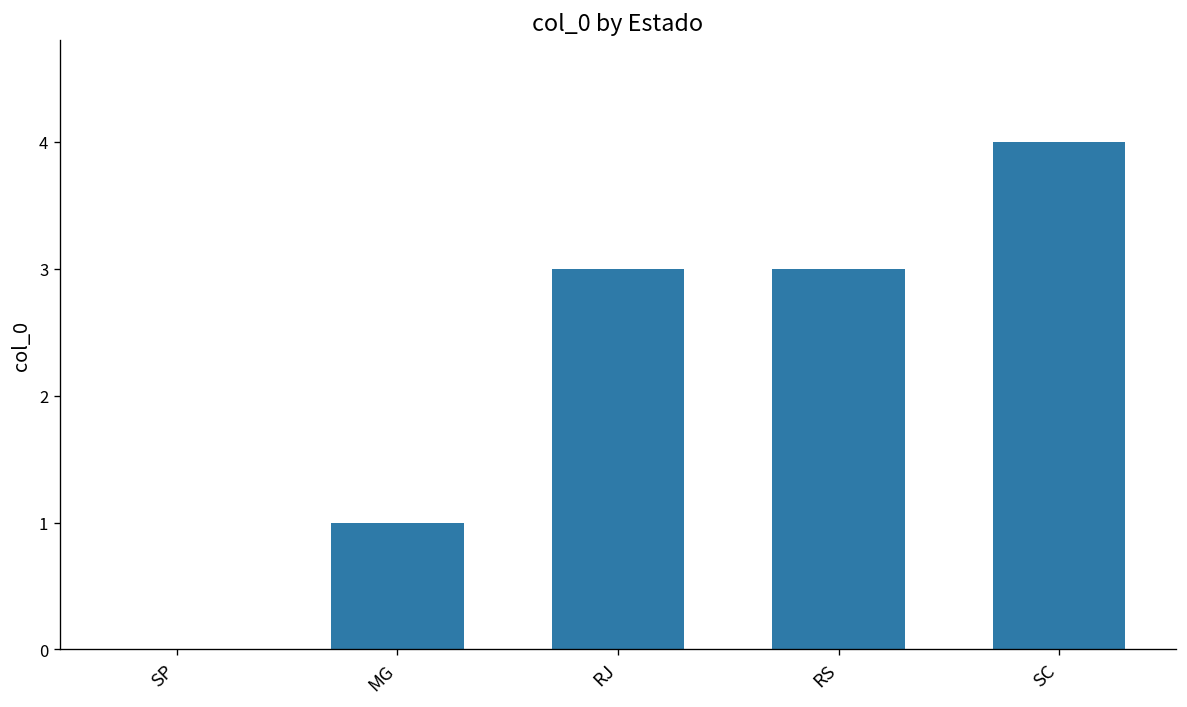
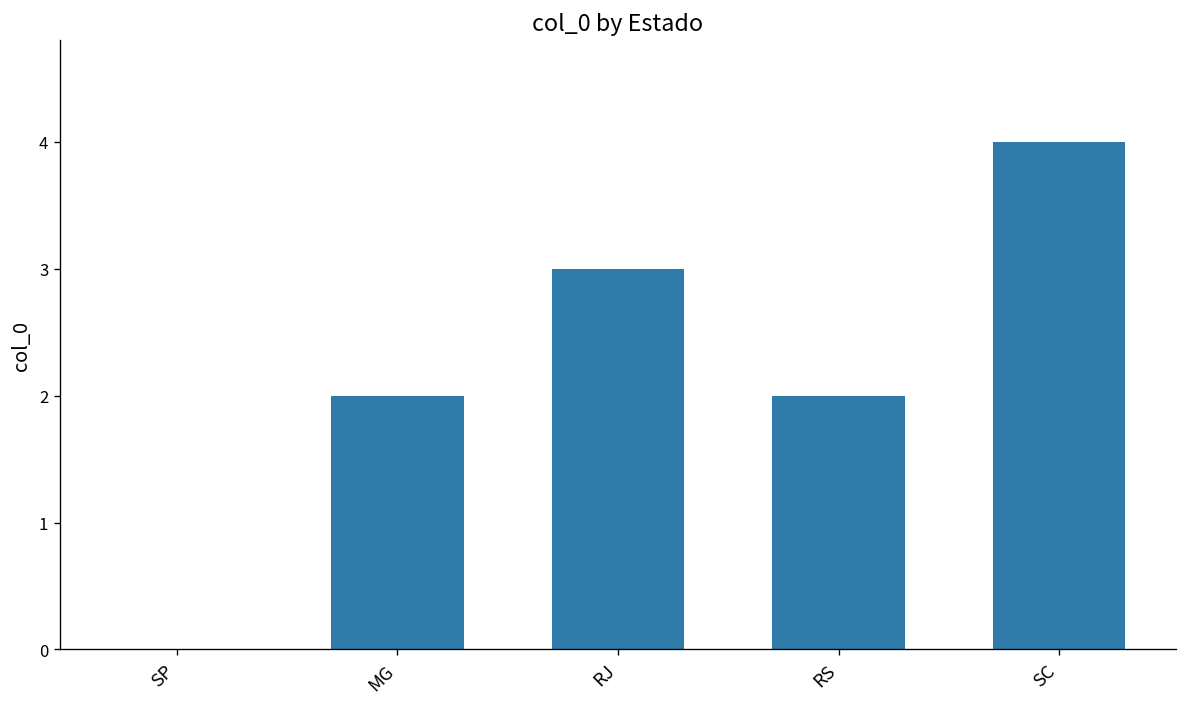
MG: 1 -> 2
RS: 3 -> 2
